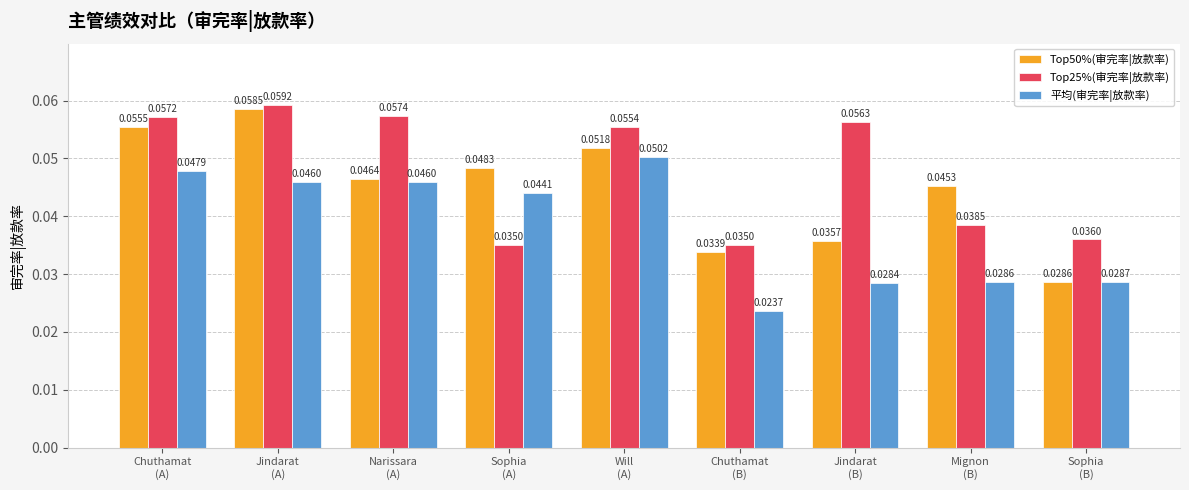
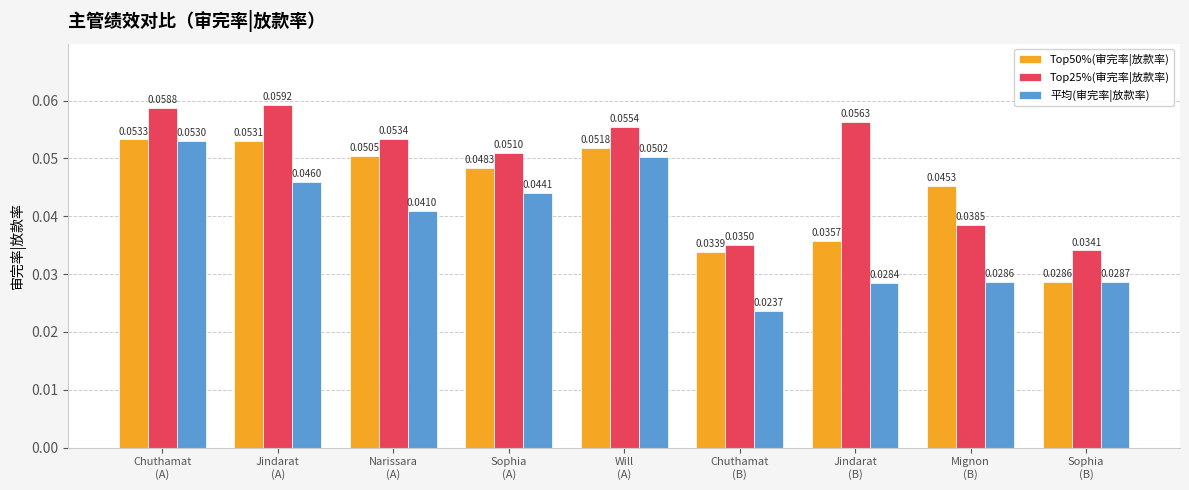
Top50%(审完率|放款率), Chuthamat (A): 0.0555 -> 0.0533
Top25%(审完率|放款率), Chuthamat (A): 0.0572 -> 0.0588
平均(审完率|放款率), Chuthamat (A): 0.0479 -> 0.0530
Top50%(审完率|放款率), Jindarat (A): 0.0585 -> 0.0531
Top50%(审完率|放款率), Narissara (A): 0.0464 -> 0.0505
Top25%(审完率|放款率), Narissara (A): 0.0574 -> 0.0534
平均(审完率|放款率), Narissara (A): 0.0460 -> 0.0410
Top25%(审完率|放款率), Sophia (A): 0.0350 -> 0.0510
Top25%(审完率|放款率), Sophia (B): 0.0360 -> 0.0341
